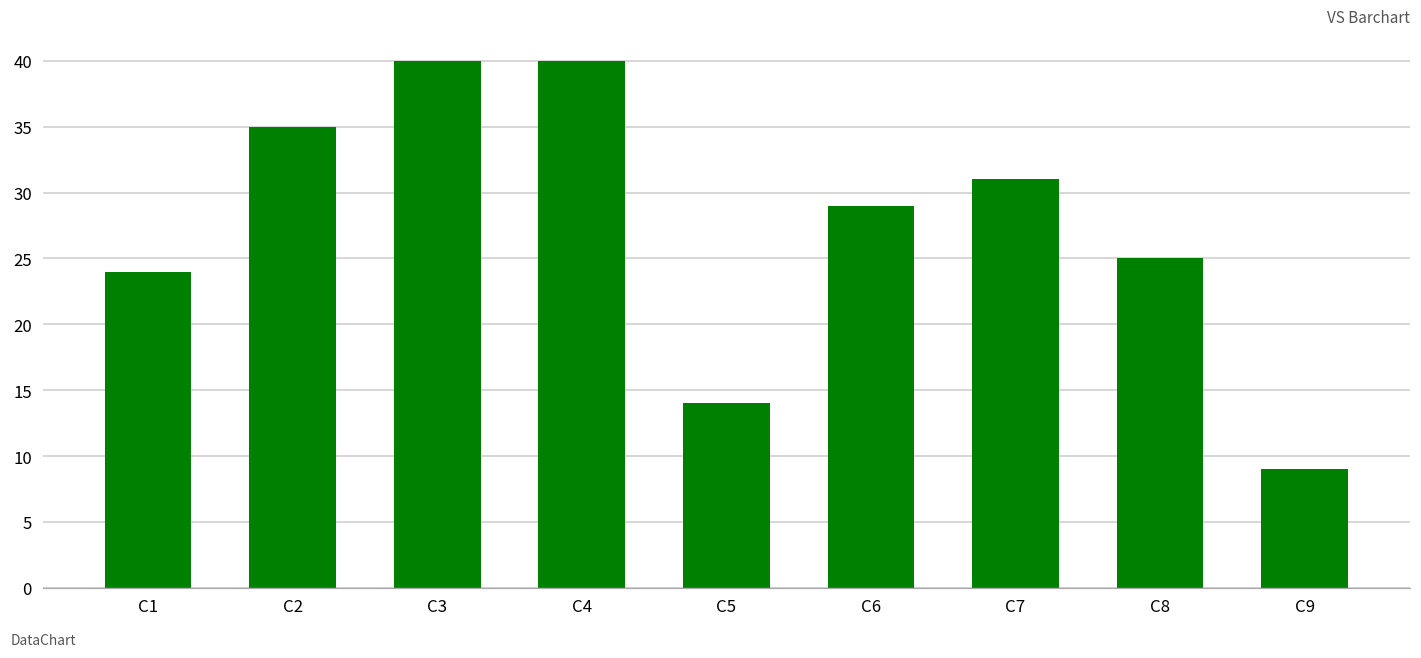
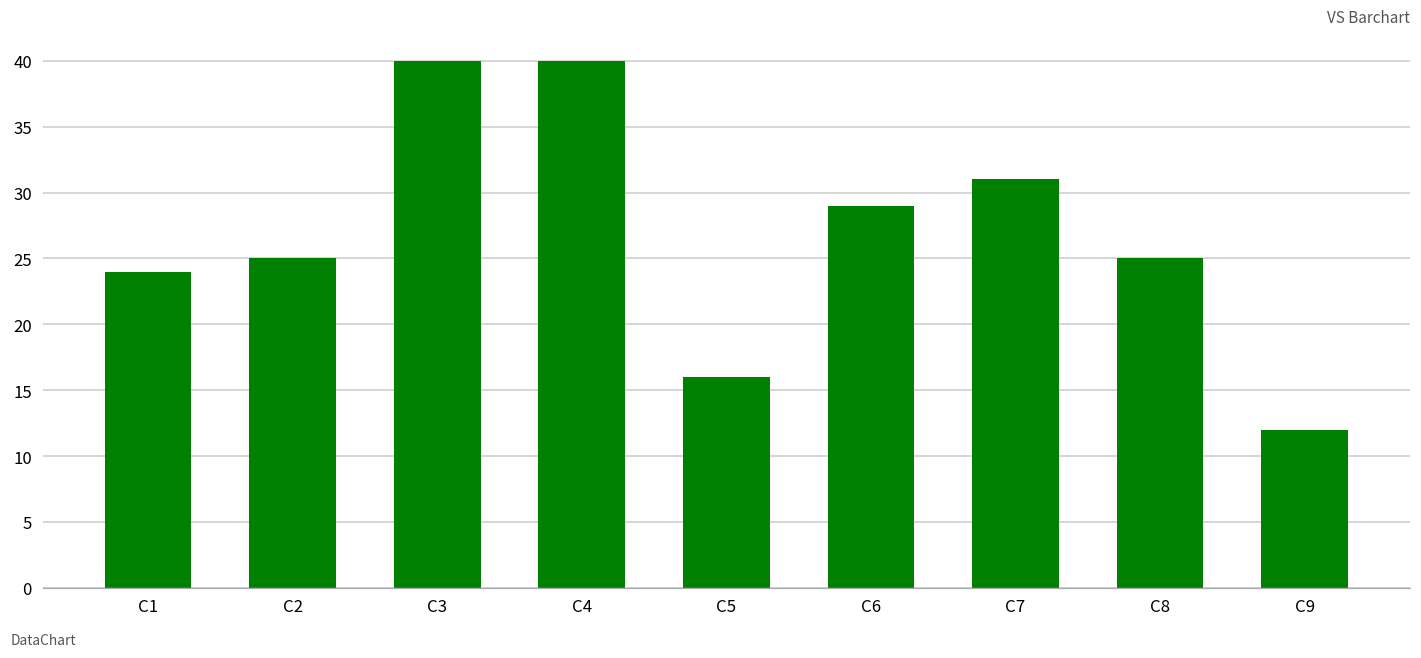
C2: 35 -> 25
C5: 14 -> 16
C9: 9 -> 12
